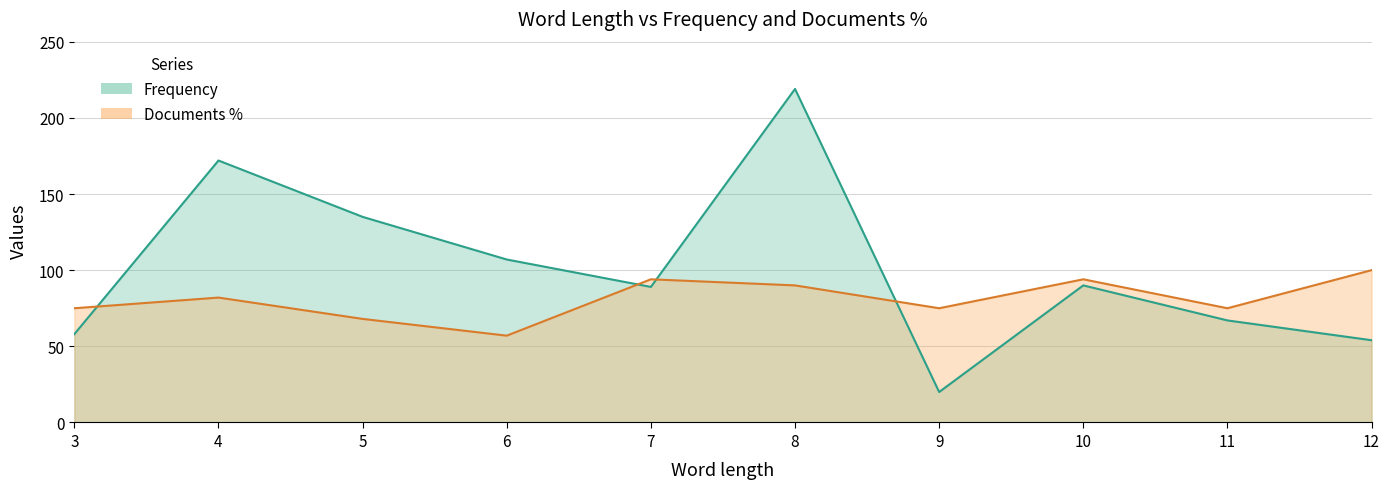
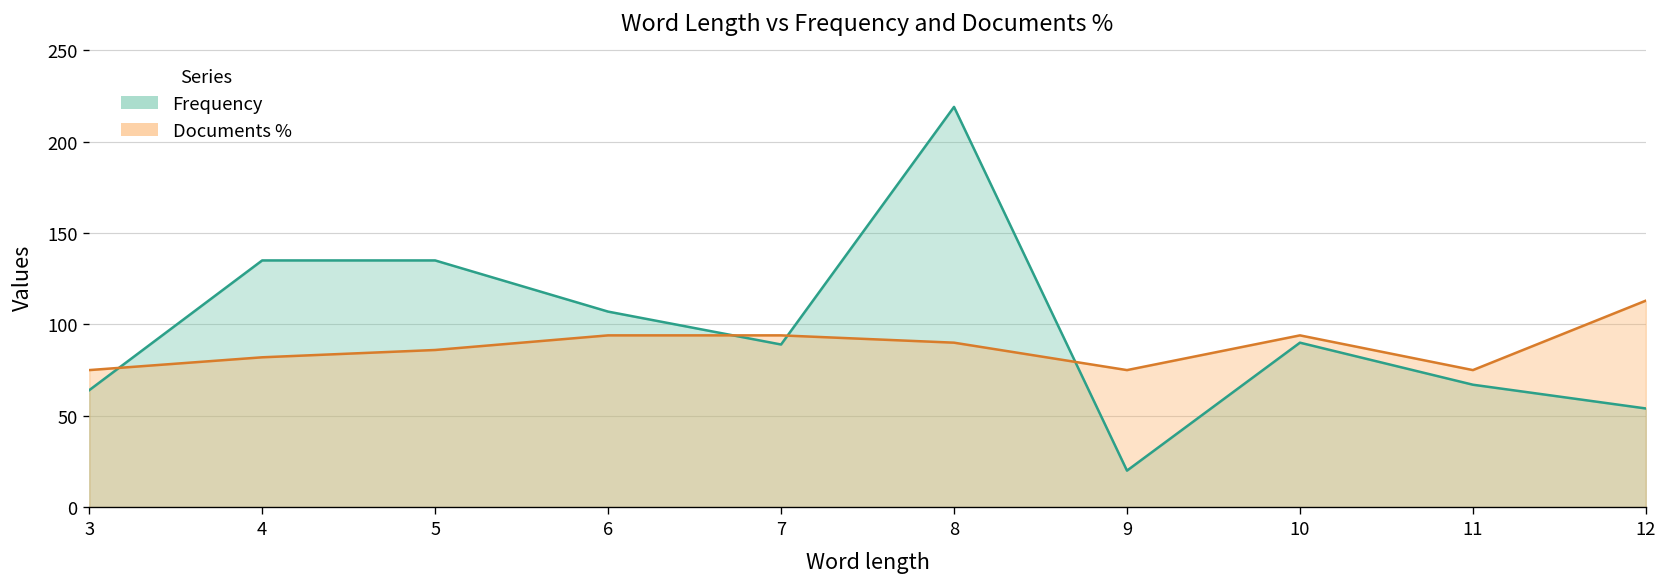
Frequency, 3: 58 -> 64
Frequency, 4: 172 -> 135
Documents %, 5: 68 -> 86
Documents %, 6: 57 -> 94
Documents %, 12: 100 -> 113
